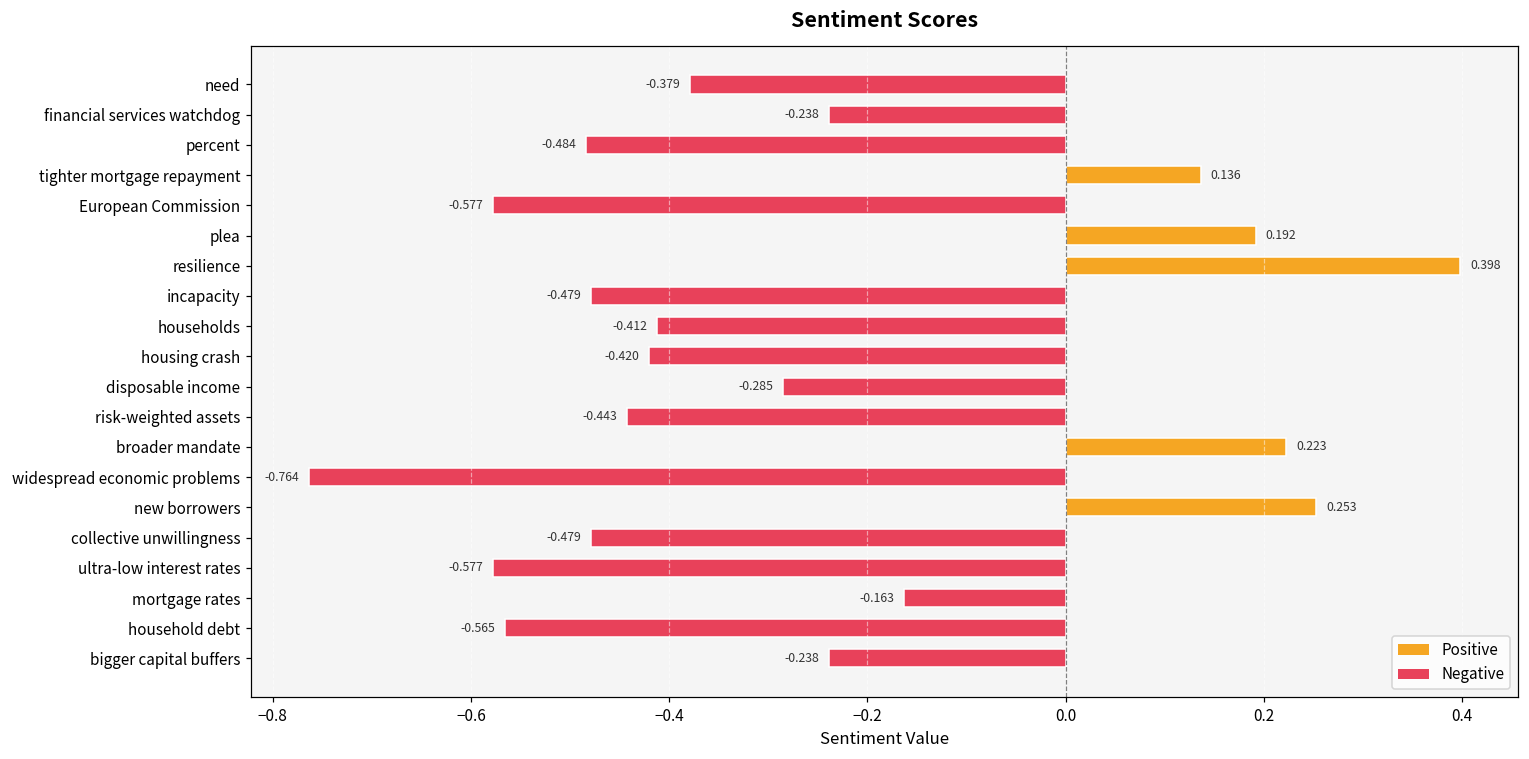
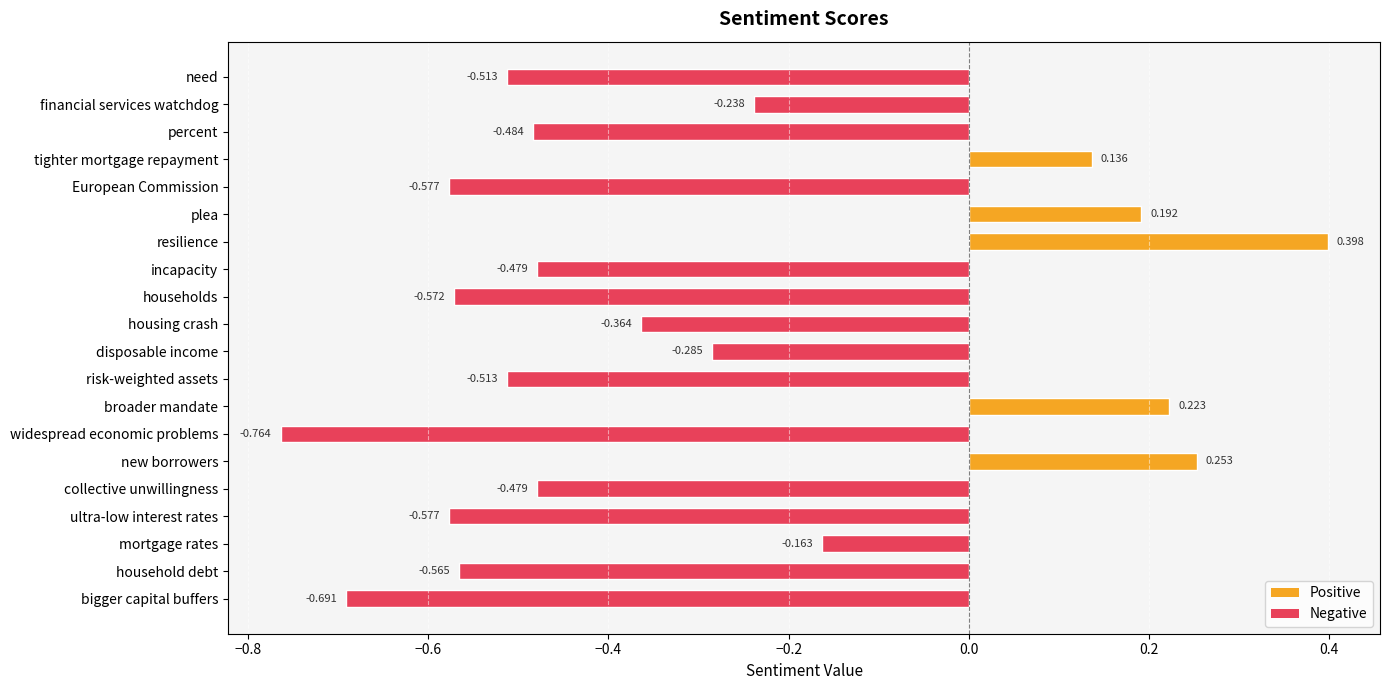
need: -0.379 -> -0.513
households: -0.412 -> -0.572
housing crash: -0.420 -> -0.364
risk-weighted assets: -0.443 -> -0.513
bigger capital buffers: -0.238 -> -0.691
